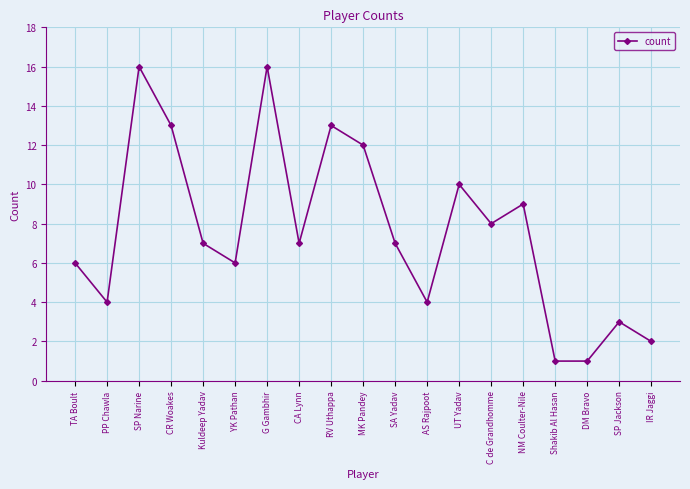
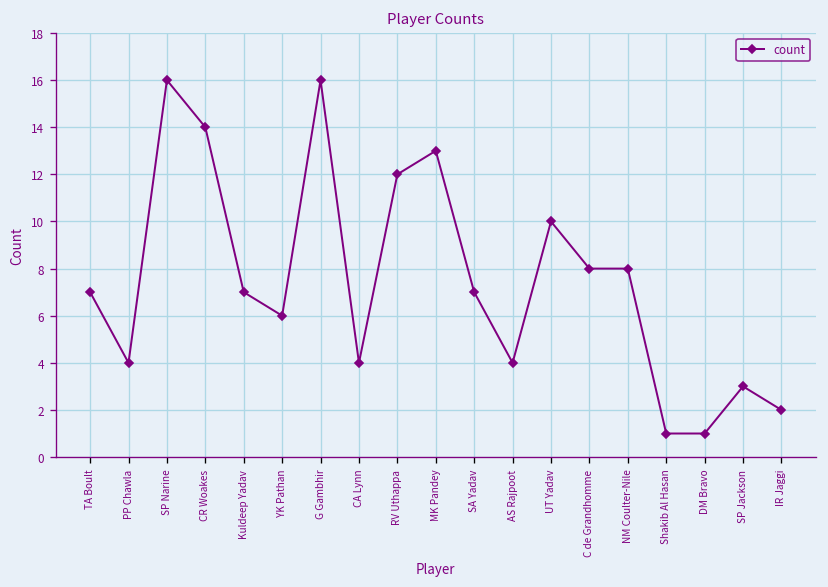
TA Boult: 6 -> 7
CR Woakes: 13 -> 14
CA Lynn: 7 -> 4
RV Uthappa: 13 -> 12
MK Pandey: 12 -> 13
NM Coulter-Nile: 9 -> 8
